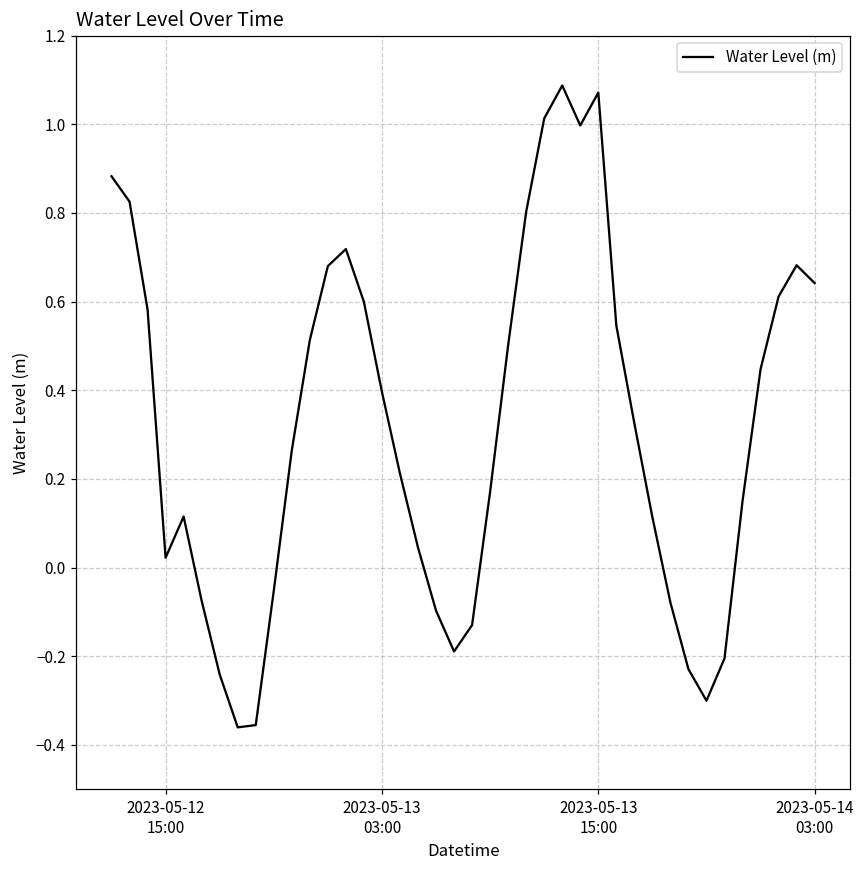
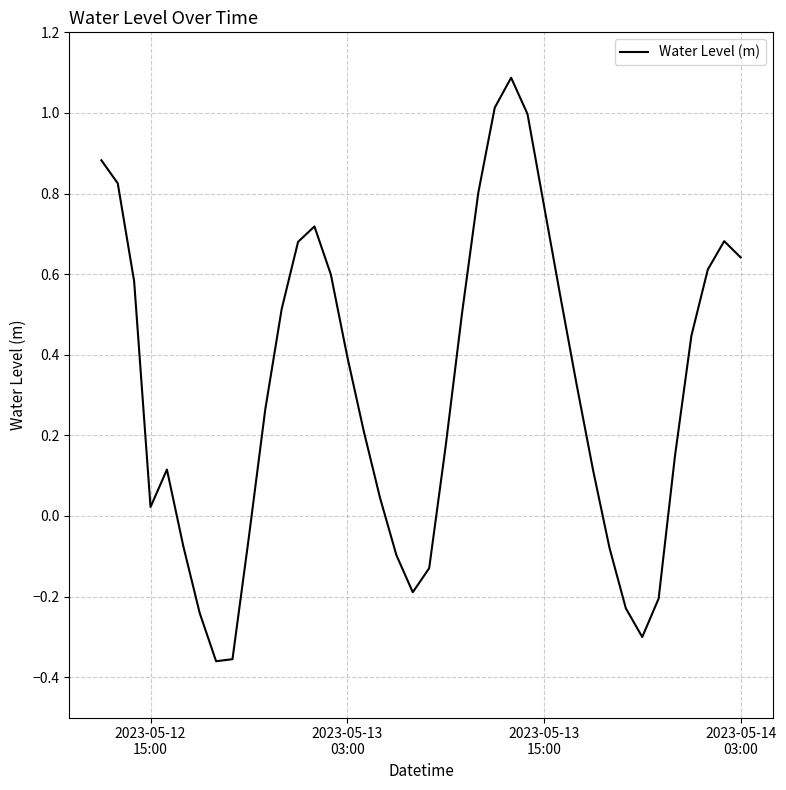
2023-05-13 15:00: 1.07 -> 0.77
